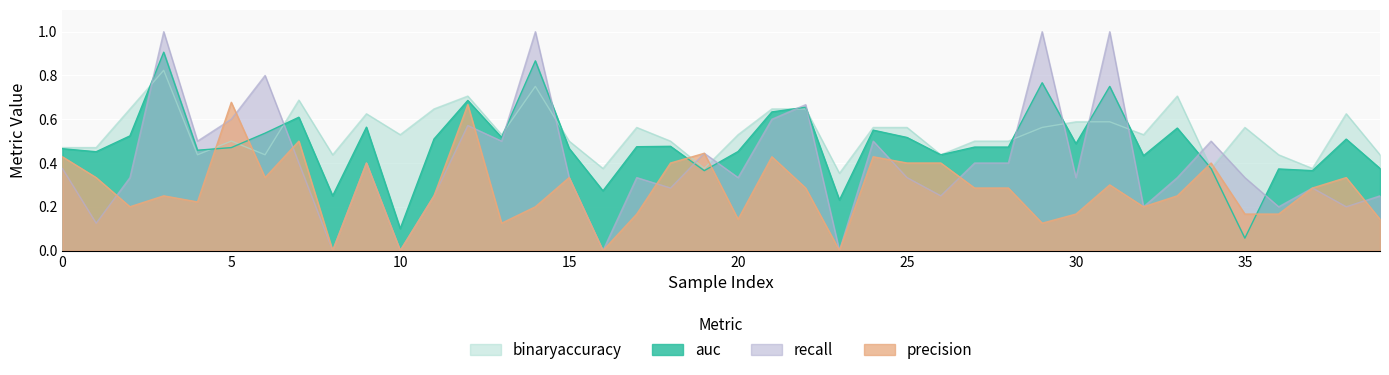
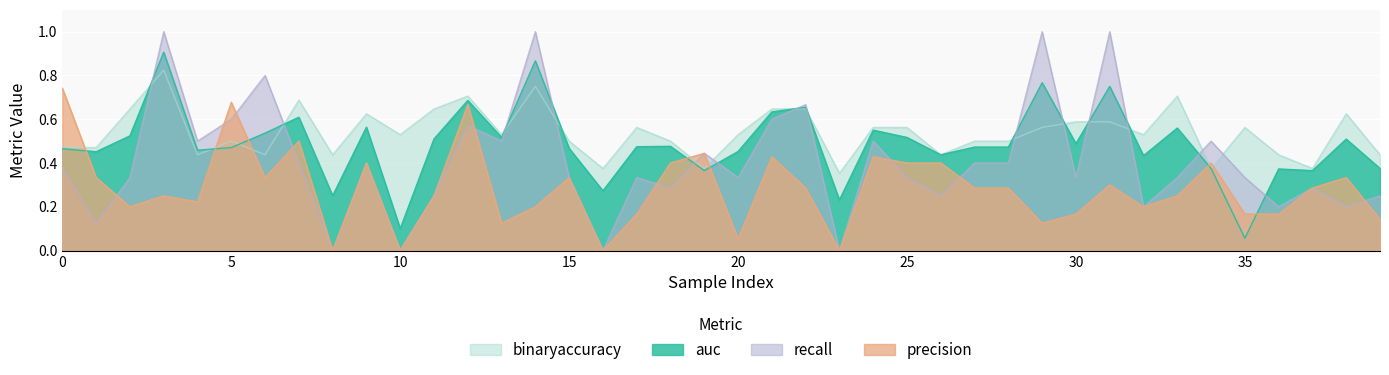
precision, 0: 0.43 -> 0.74
precision, 20: 0.14 -> 0.05
